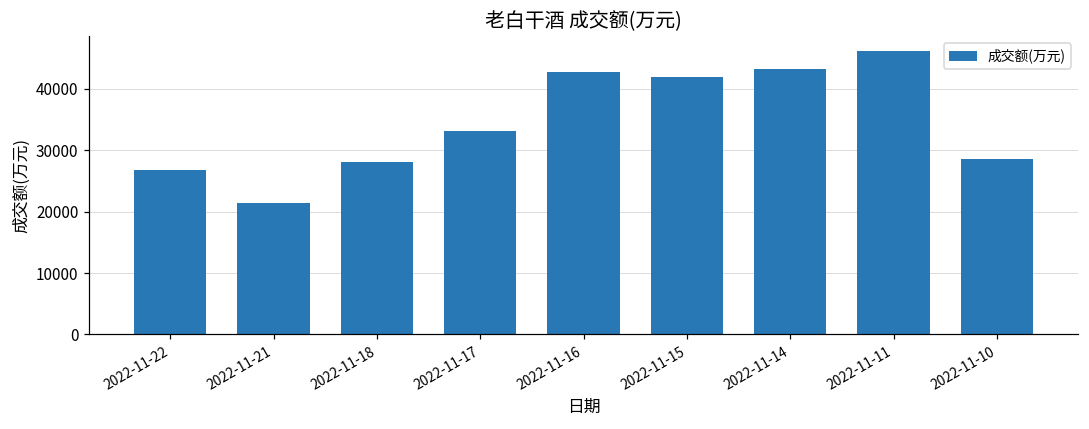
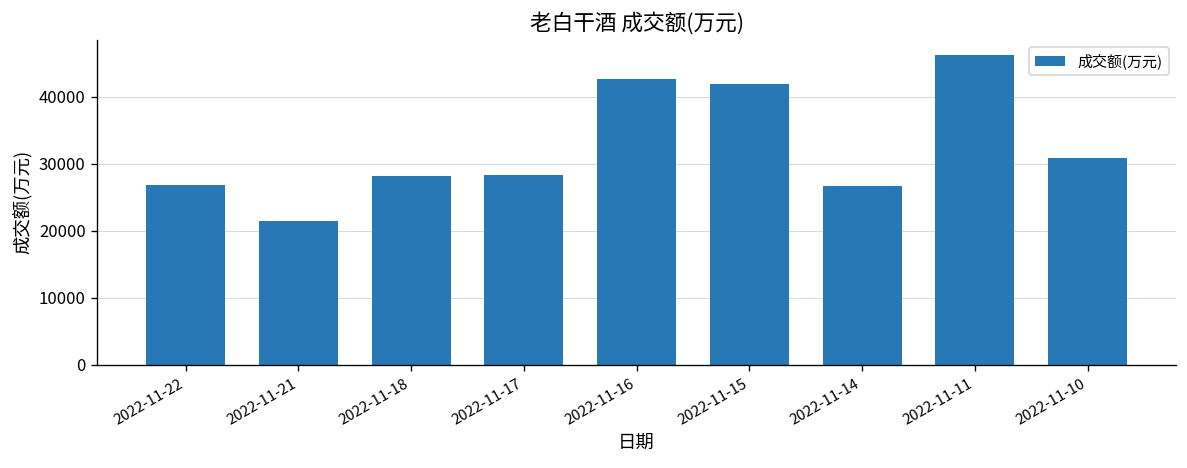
2022-11-17: 33000 -> 28000
2022-11-14: 43000 -> 27000
2022-11-10: 29000 -> 31000
